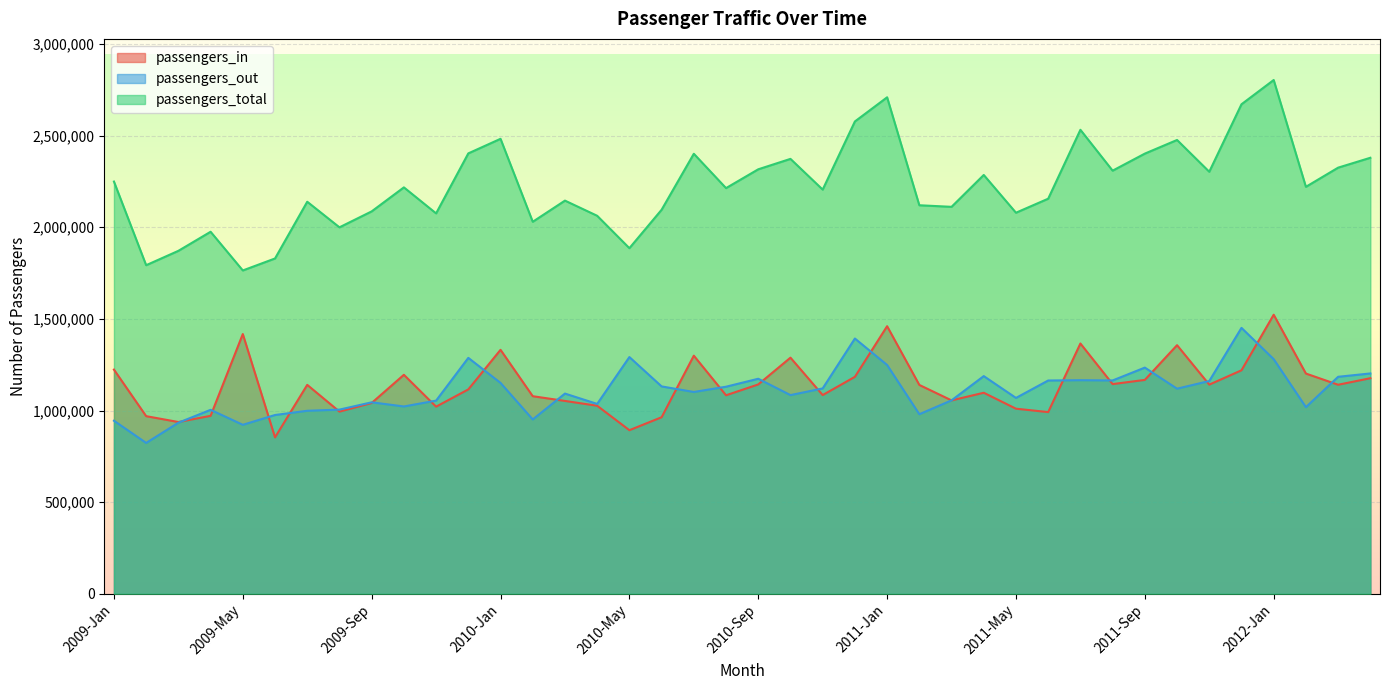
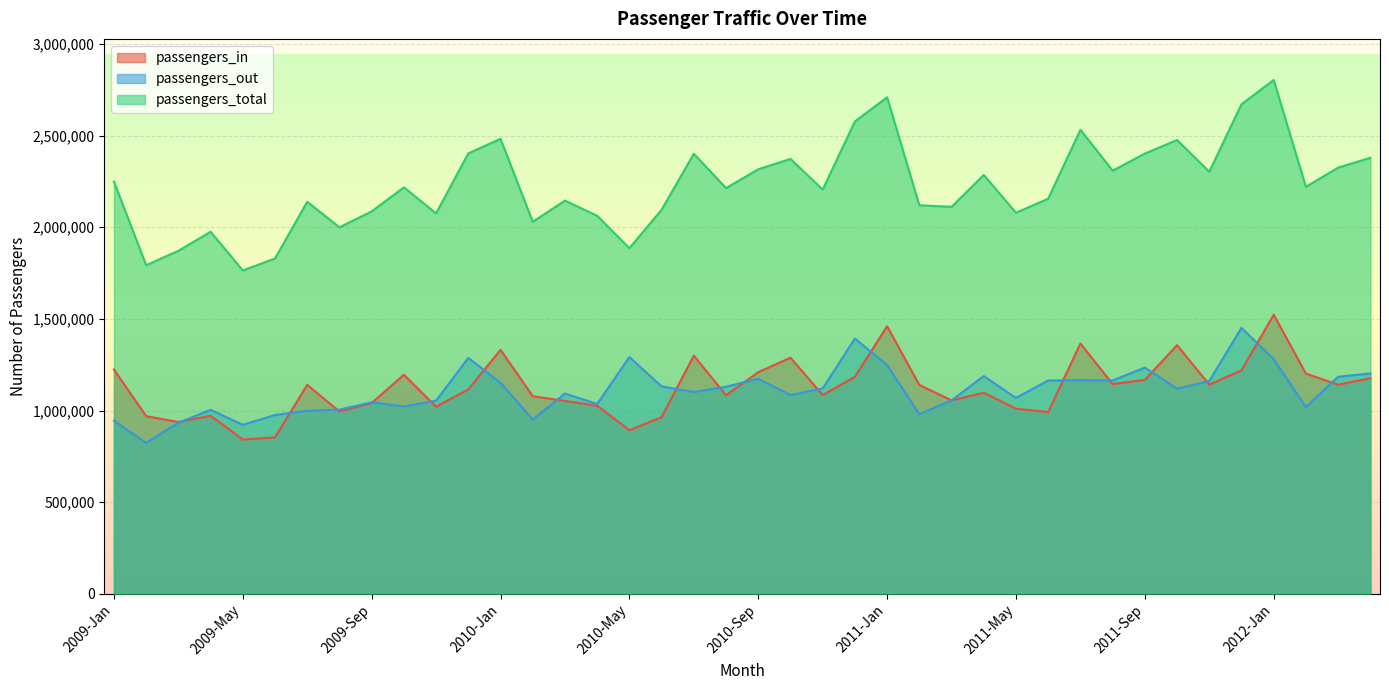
passengers_in, 2009-May: 1,420,000 -> 840,000
passengers_in, 2010-Sep: 1,140,000 -> 1,210,000
